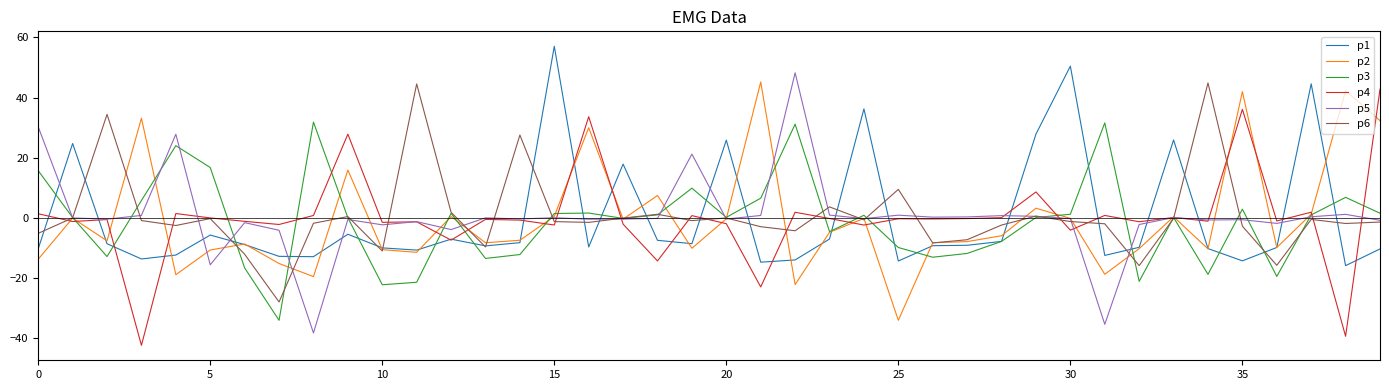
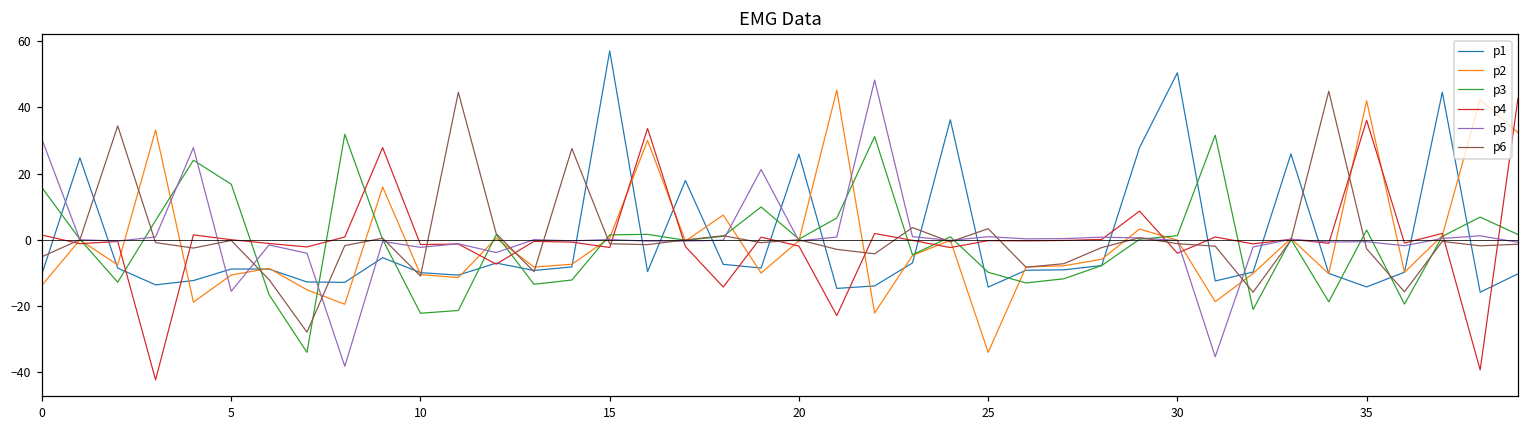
p1, 5: -6 -> -9
p6, 25: 10 -> 3
